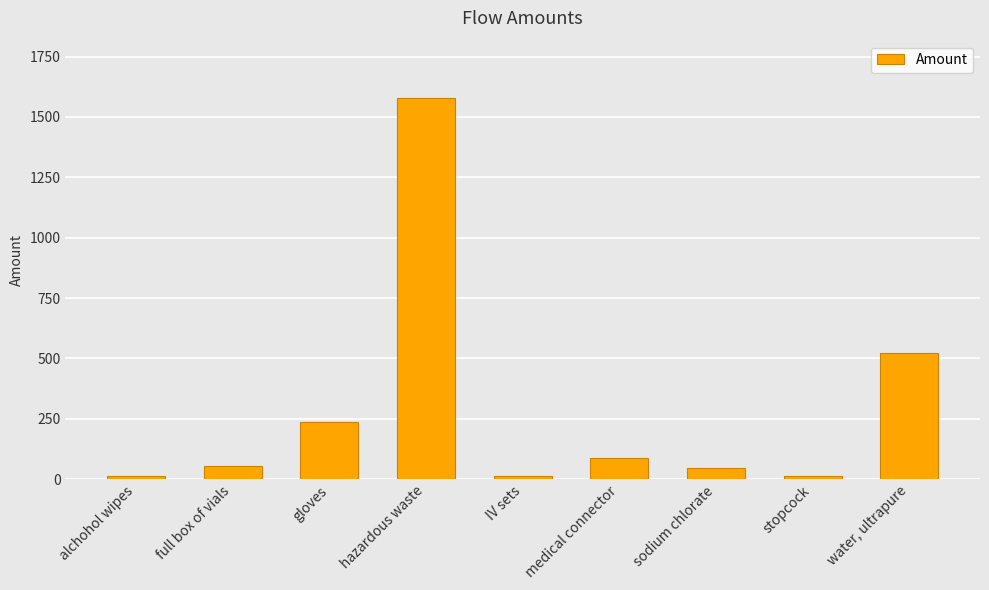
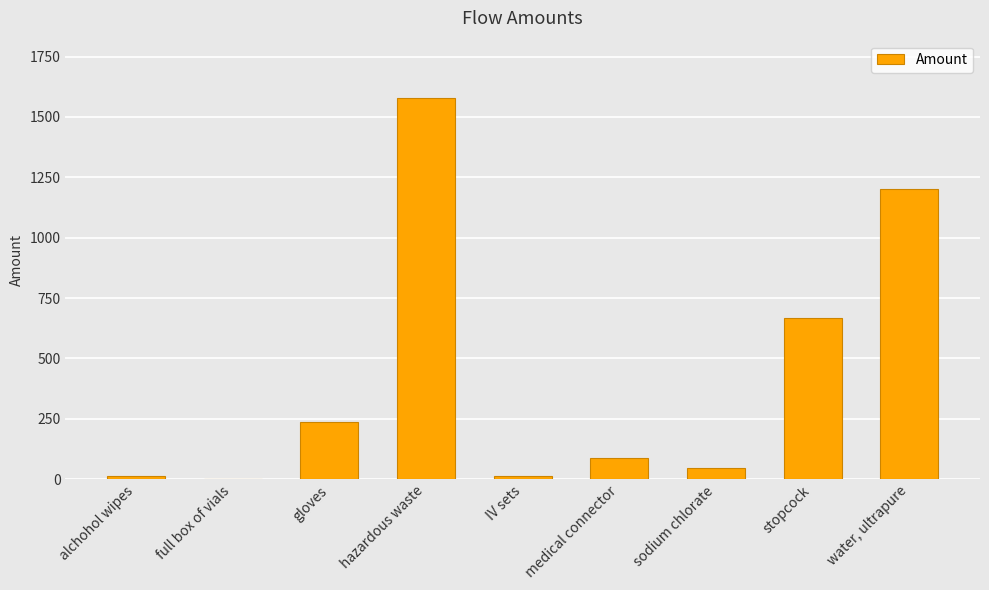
full box of vials: 50 -> 0
stopcock: 10 -> 670
water, ultrapure: 520 -> 1200
